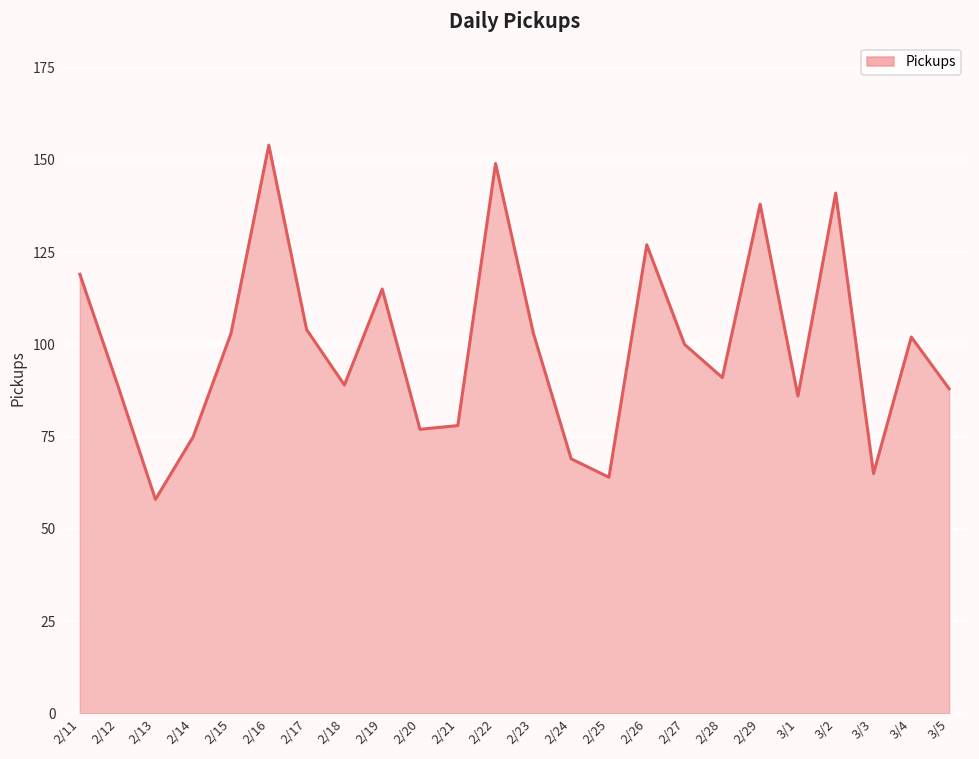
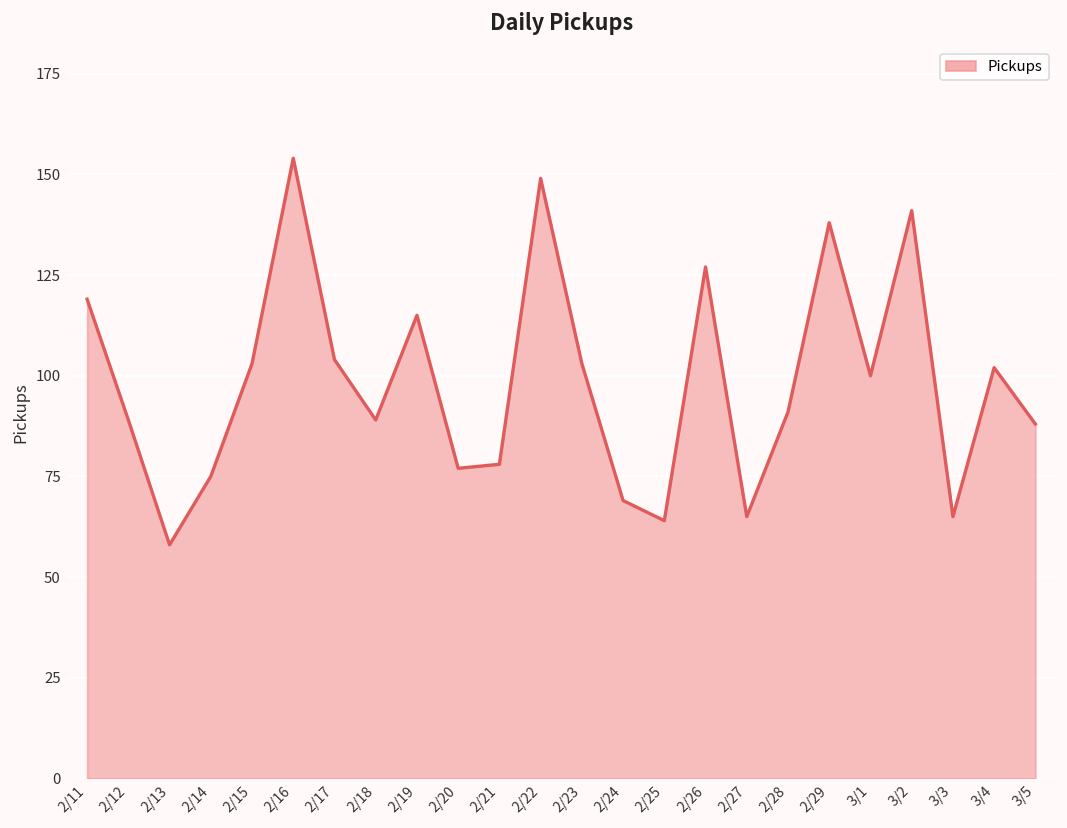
2/27: 100 -> 65
3/1: 86 -> 100
